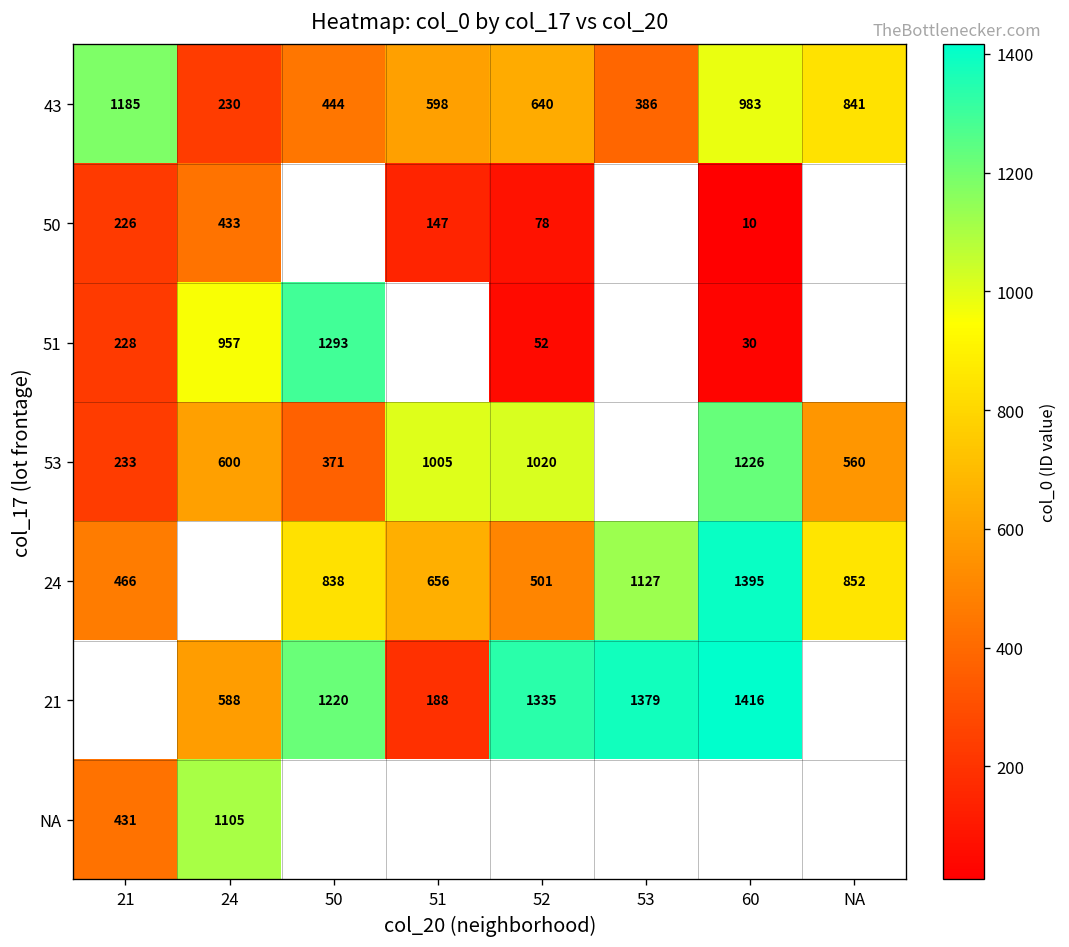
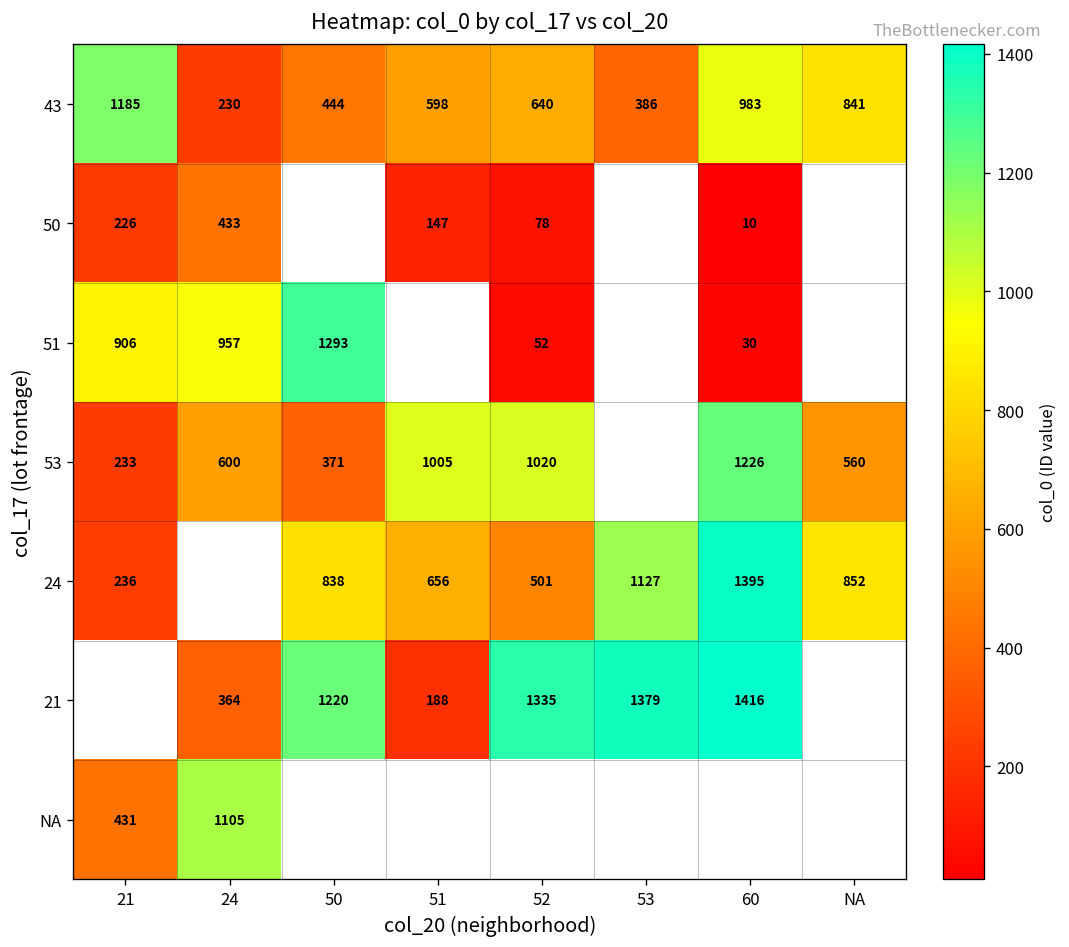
51, 21: 228 -> 906
24, 21: 466 -> 236
21, 24: 588 -> 364
